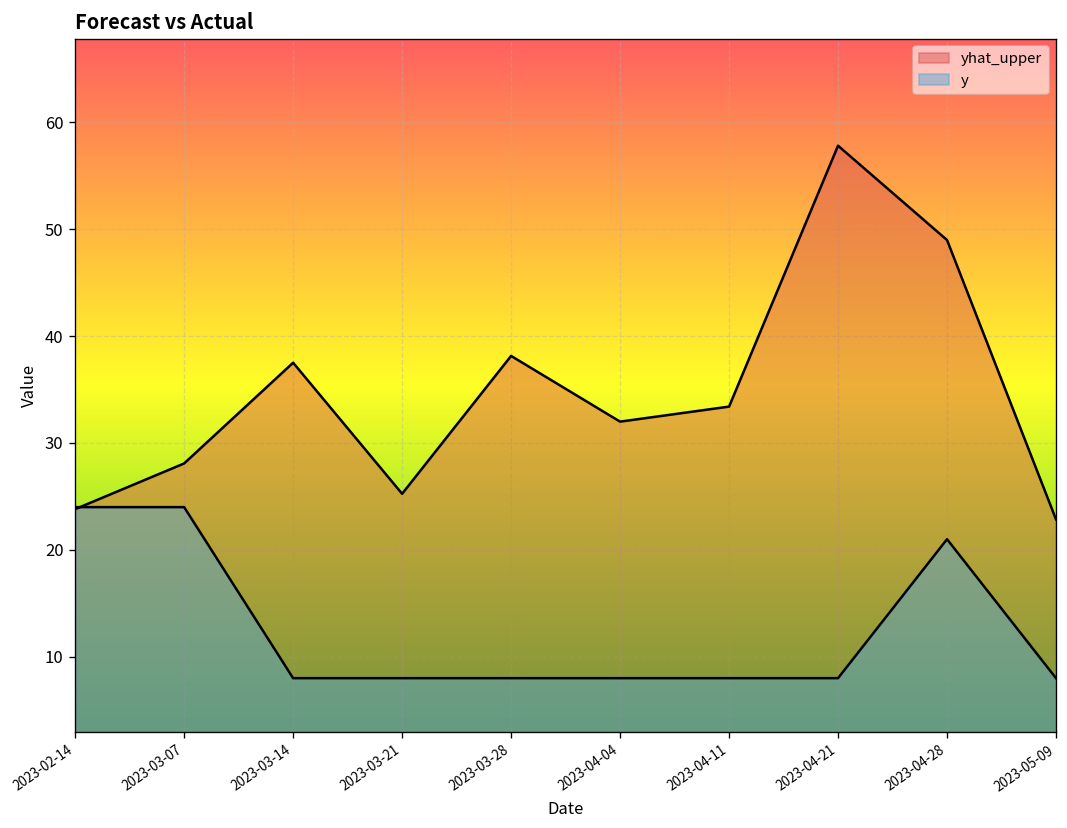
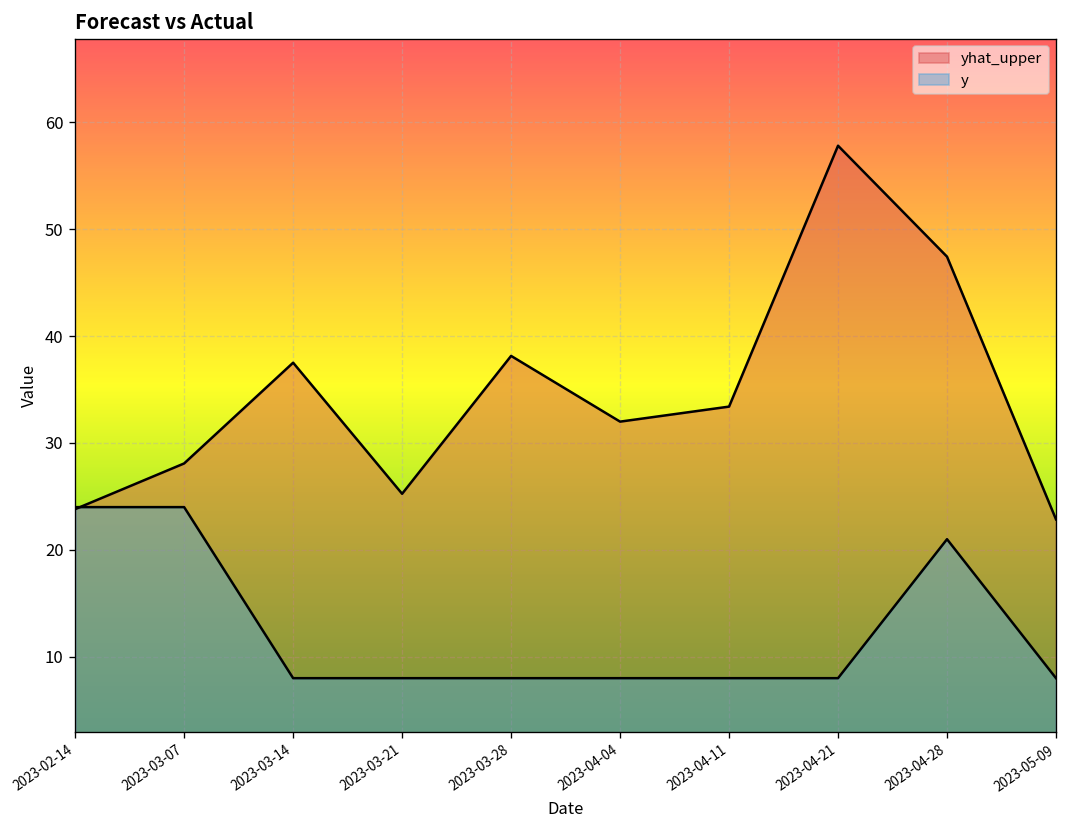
yhat_upper, 2023-04-28: 49 -> 47
